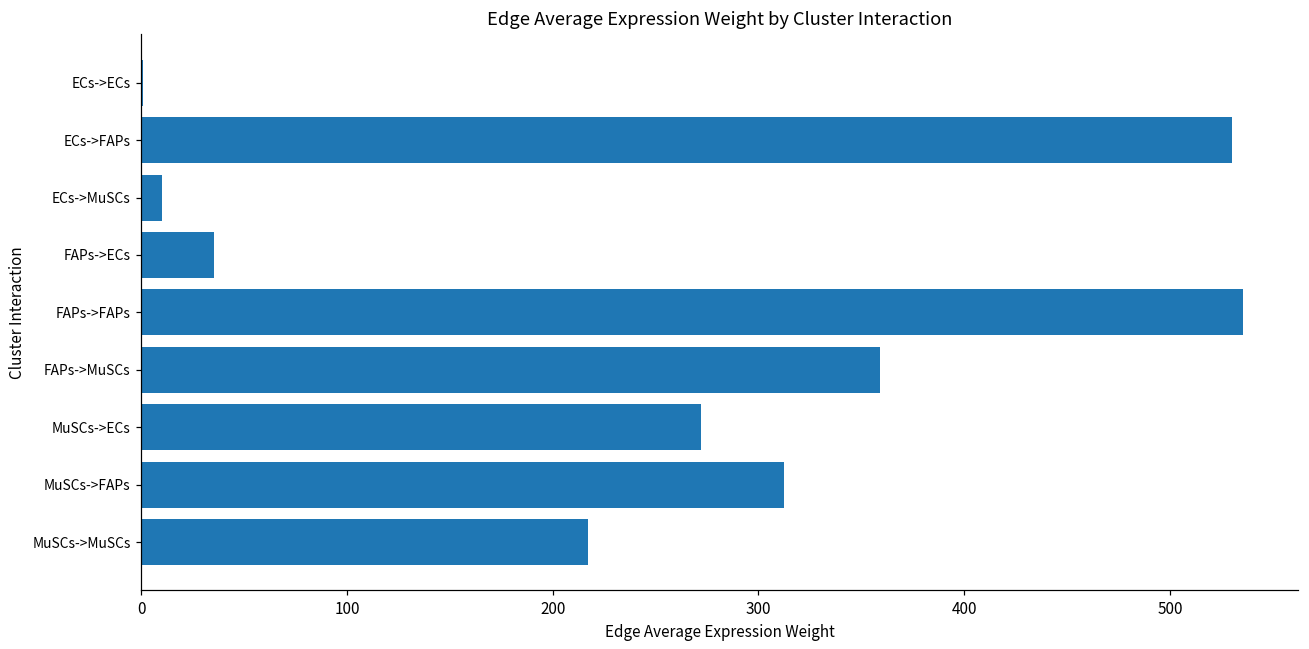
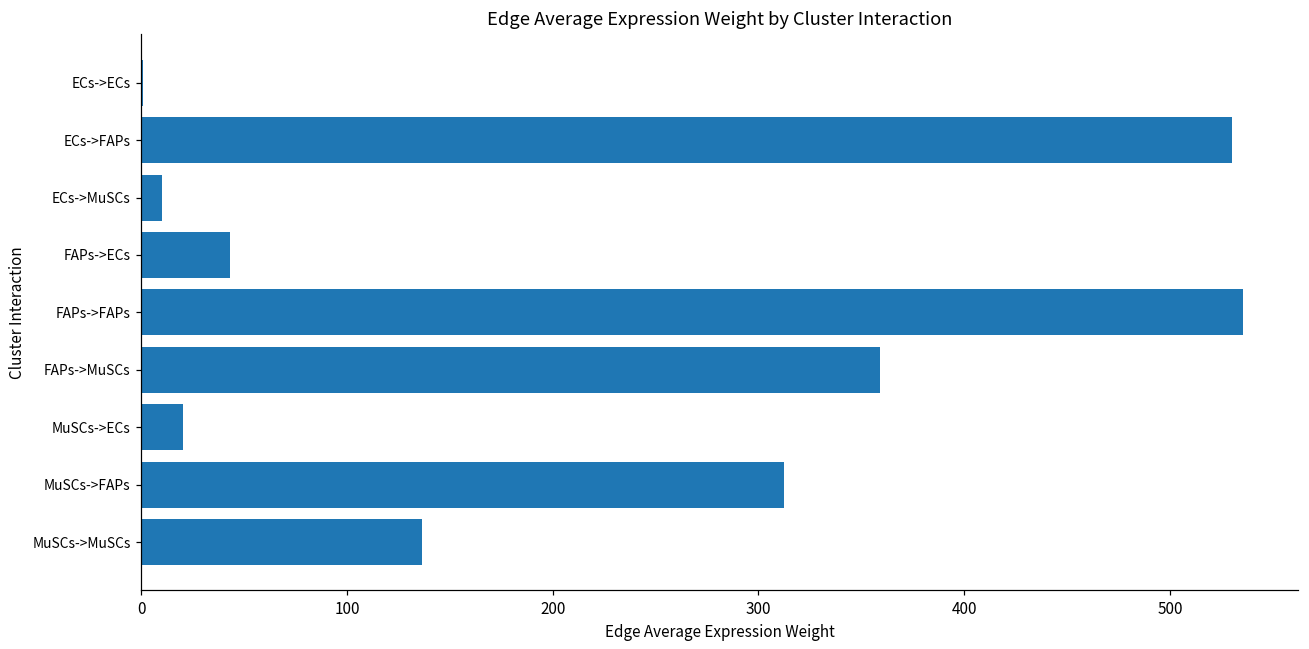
FAPs->ECs: 35 -> 43
MuSCs->ECs: 272 -> 20
MuSCs->MuSCs: 217 -> 136
